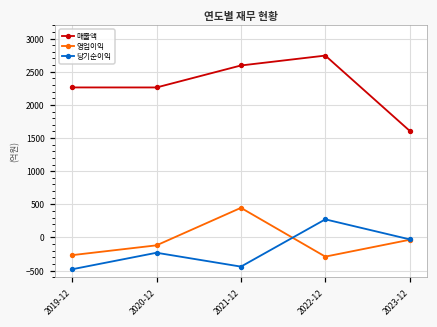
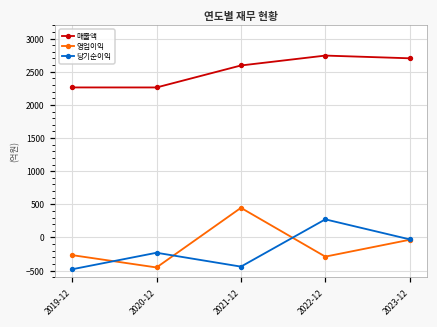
영업이익, 2020-12: -100 -> -500
매출액, 2023-12: 1600 -> 2700
